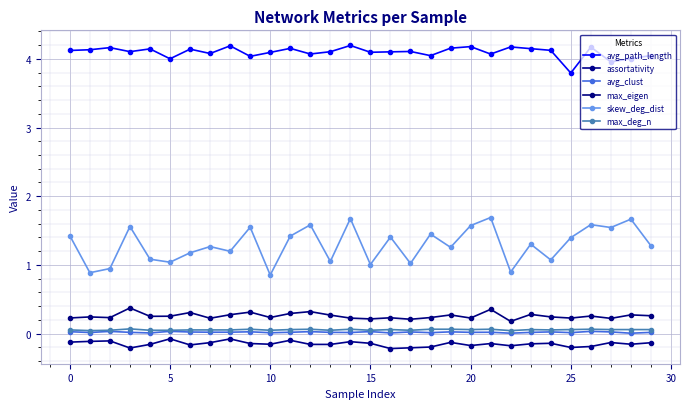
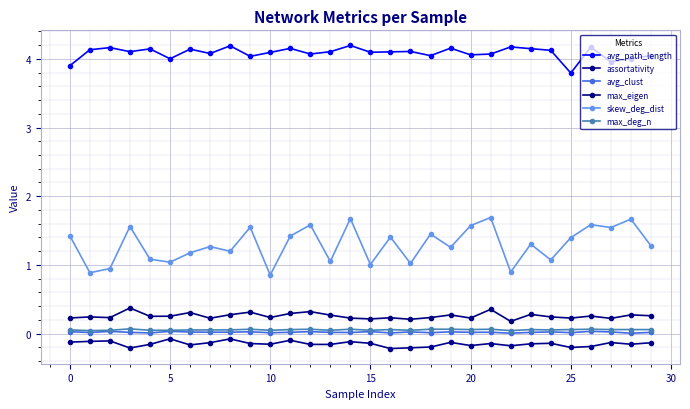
avg_path_length, 0: 4.1 -> 3.9
avg_path_length, 20: 4.2 -> 4.1
